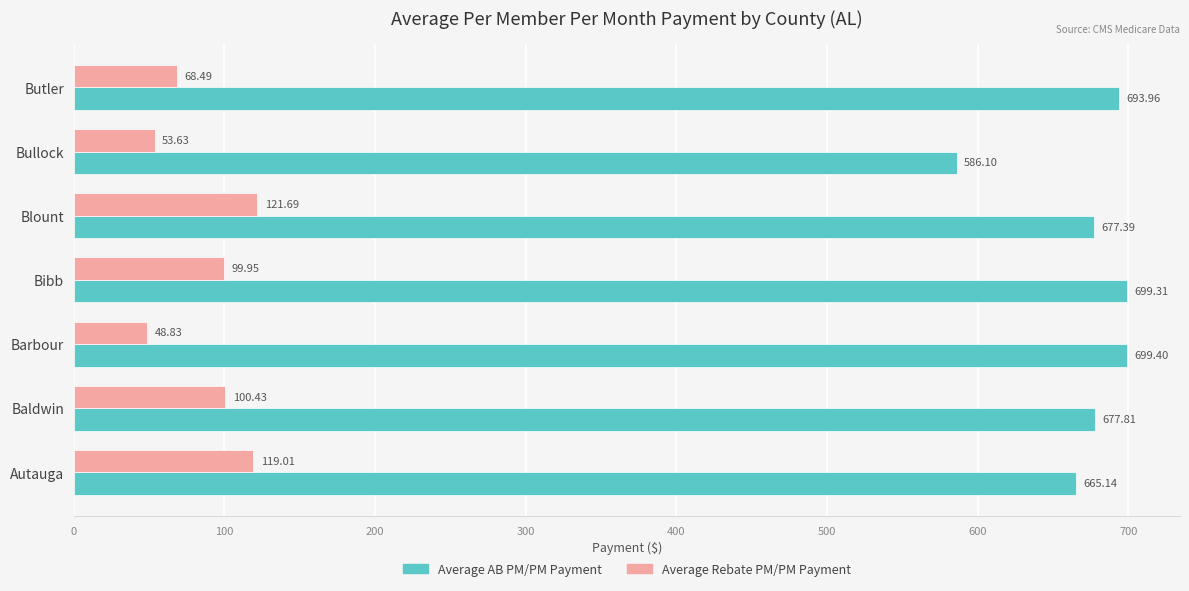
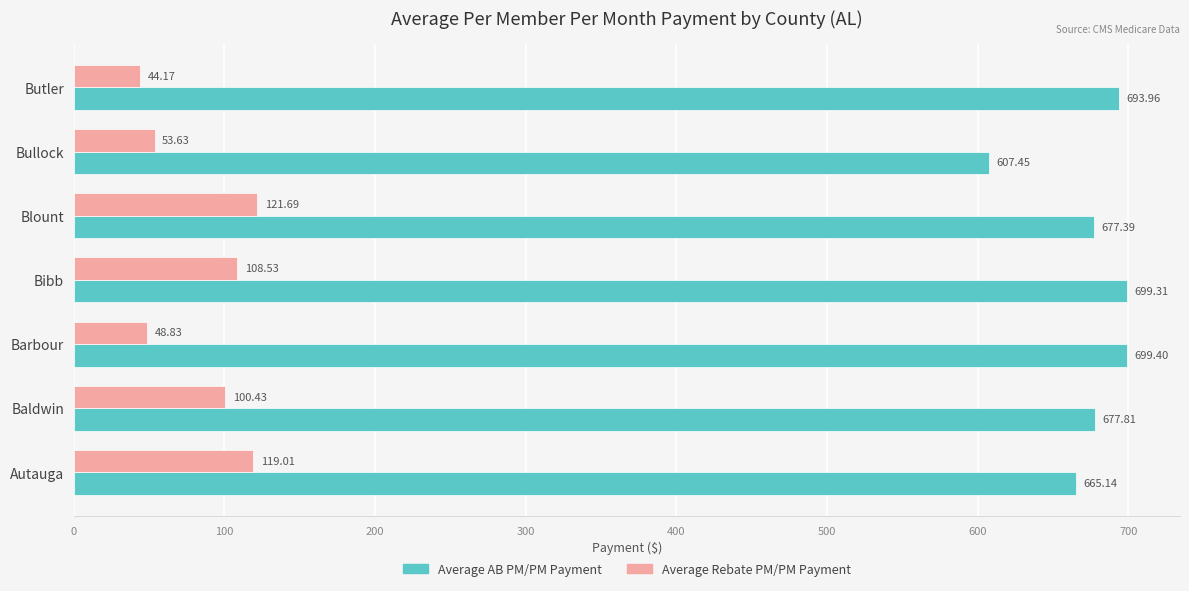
Average Rebate PM/PM Payment, Butler: 68.49 -> 44.17
Average AB PM/PM Payment, Bullock: 586.10 -> 607.45
Average Rebate PM/PM Payment, Bibb: 99.95 -> 108.53
